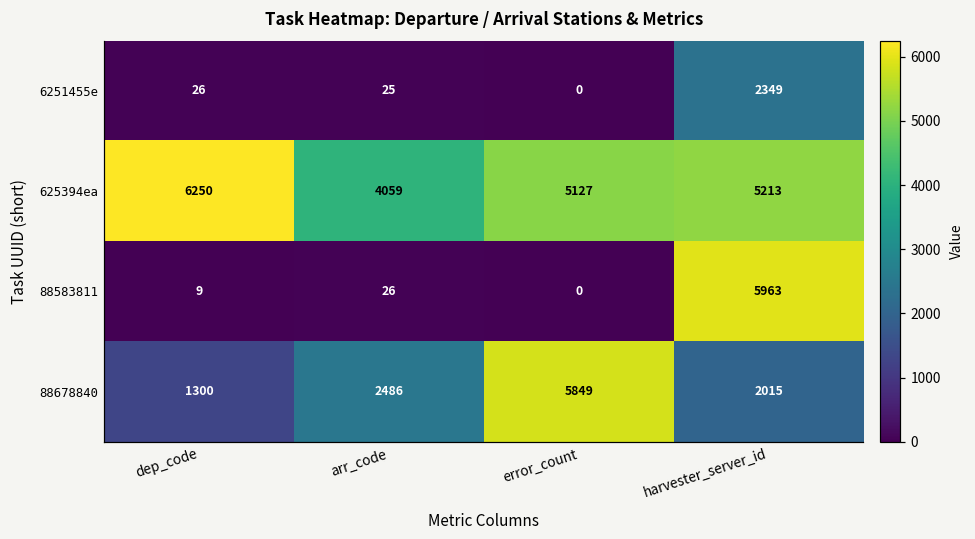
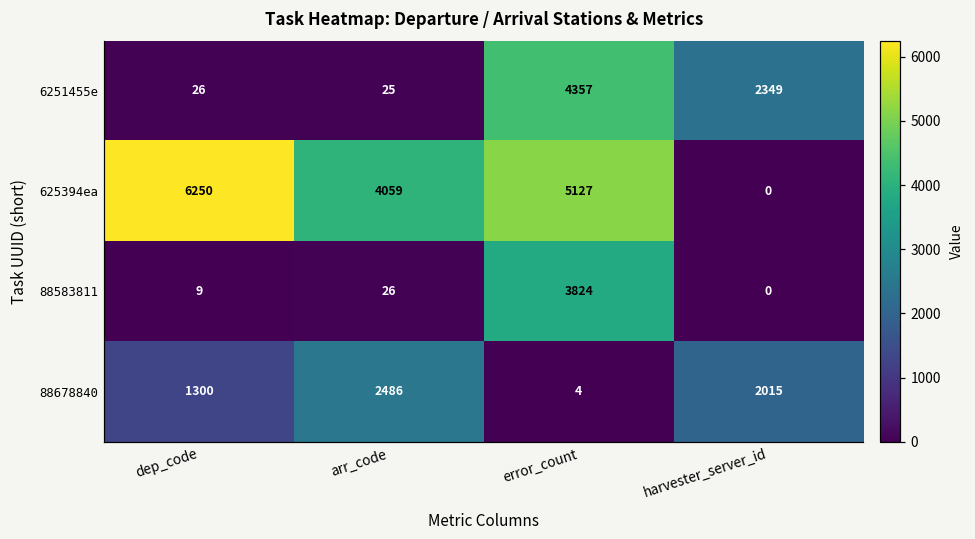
6251455e, error_count: 0 -> 4357
625394ea, harvester_server_id: 5213 -> 0
88583811, error_count: 0 -> 3824
88583811, harvester_server_id: 5963 -> 0
88678840, error_count: 5849 -> 4
